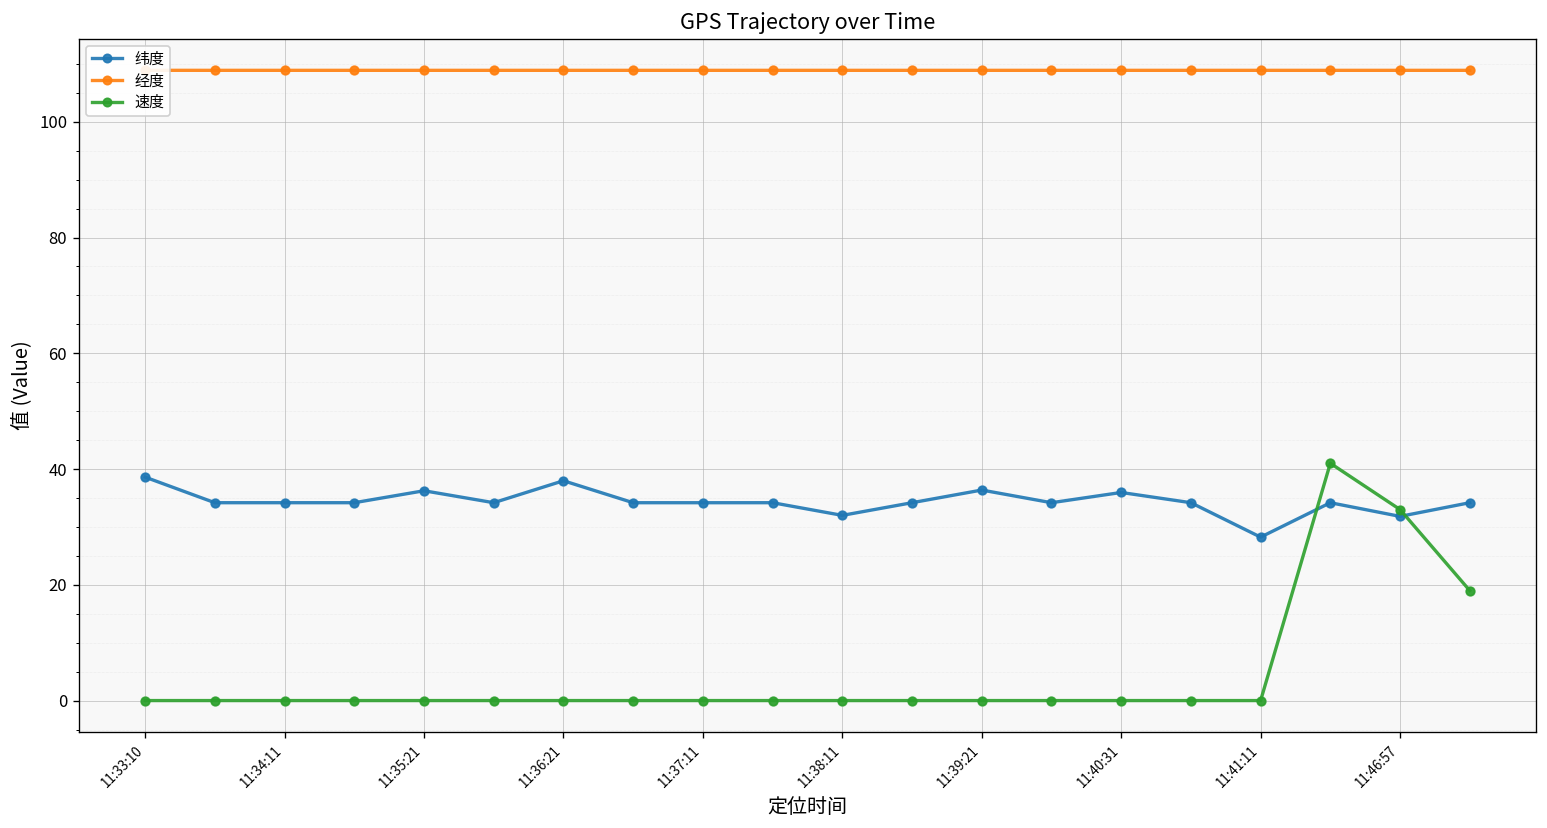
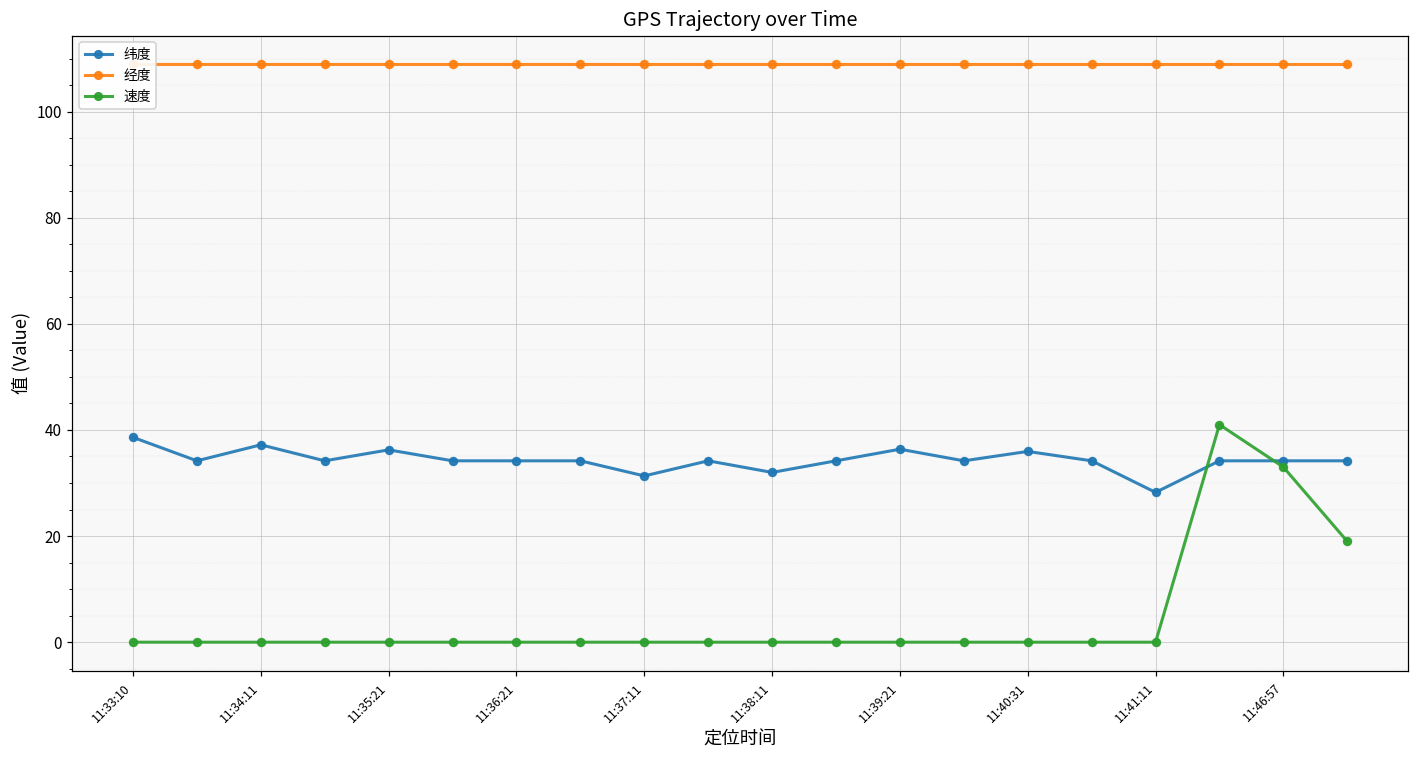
纬度, 11:34:11: 34 -> 37
纬度, 11:36:21: 38 -> 34
纬度, 11:37:11: 34 -> 31
纬度, 11:46:57: 32 -> 34
